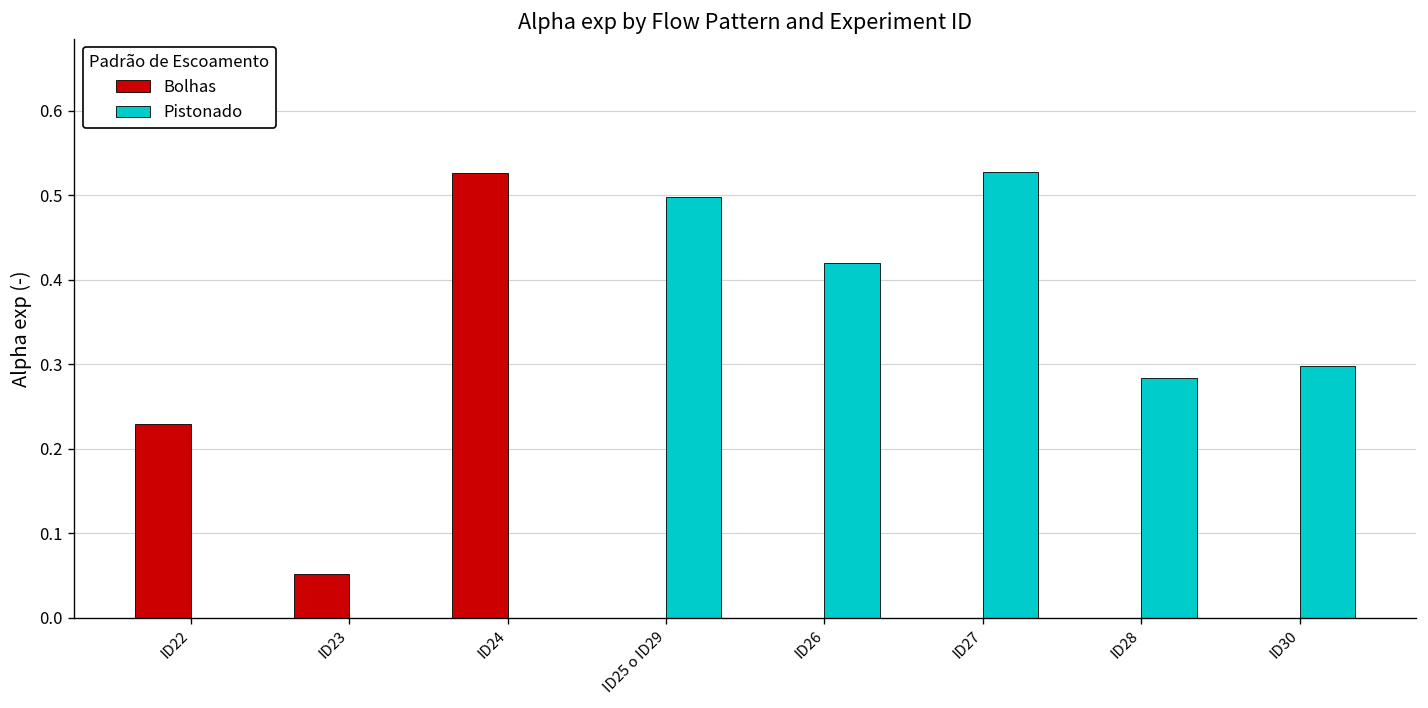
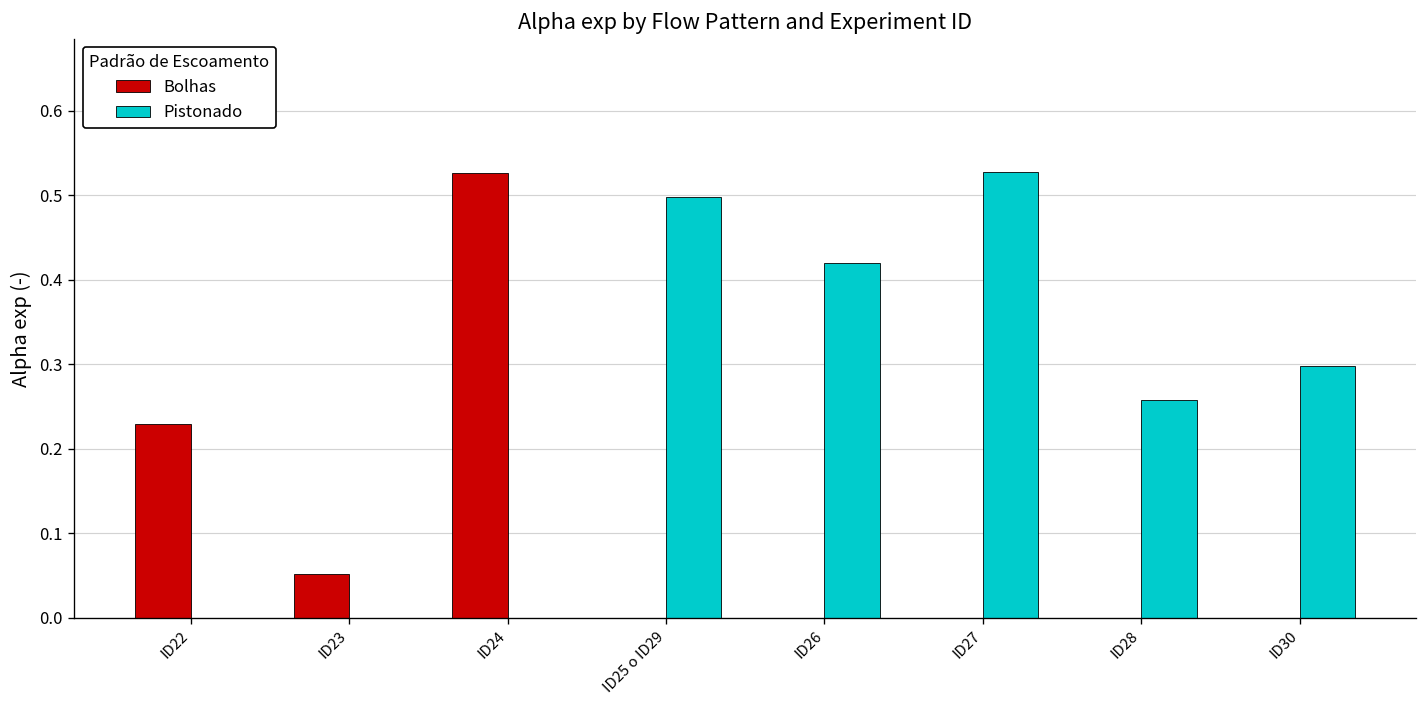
Pistonado, ID28: 0.28 -> 0.26
